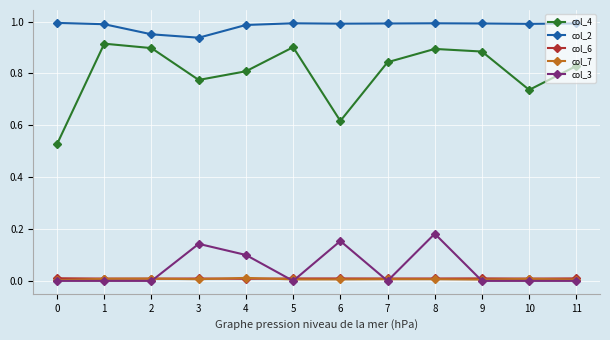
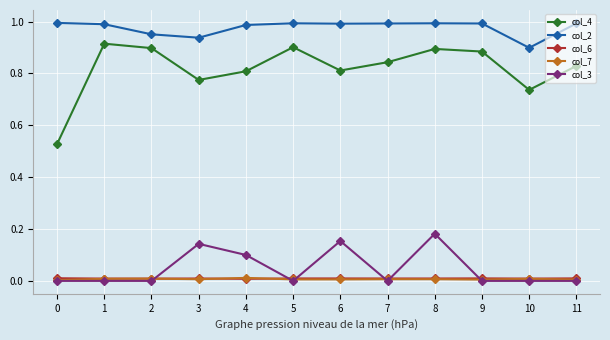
col_4, 6: 0.62 -> 0.81
col_2, 10: 0.99 -> 0.90
